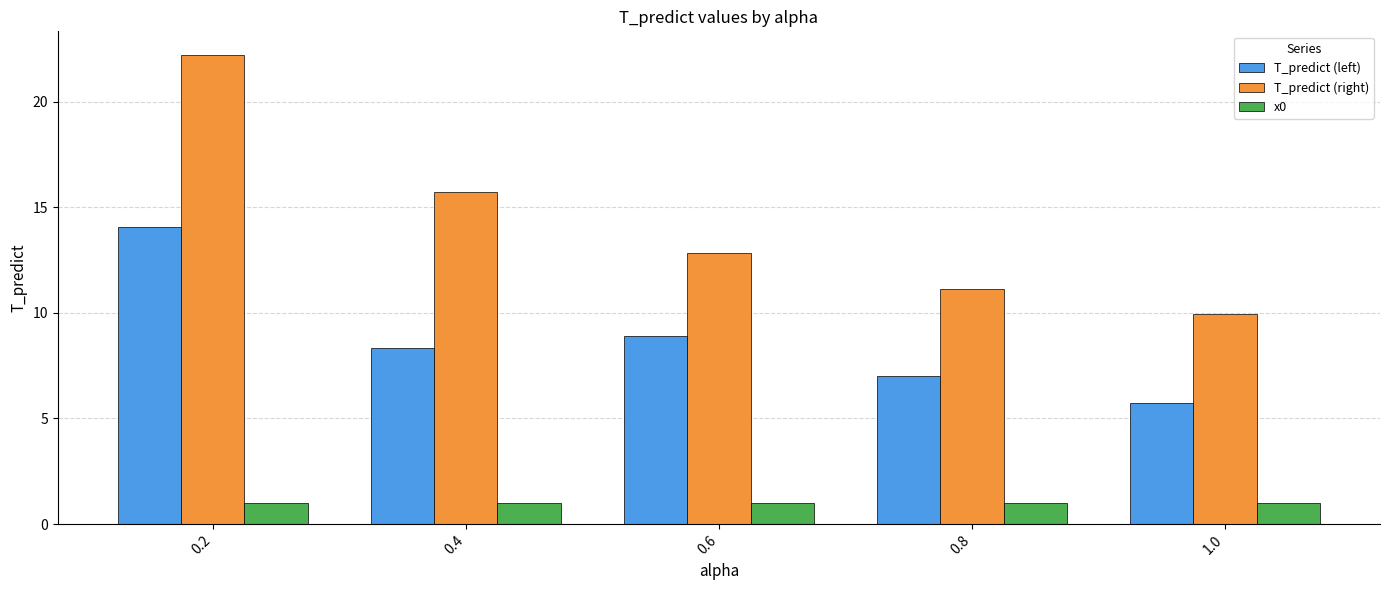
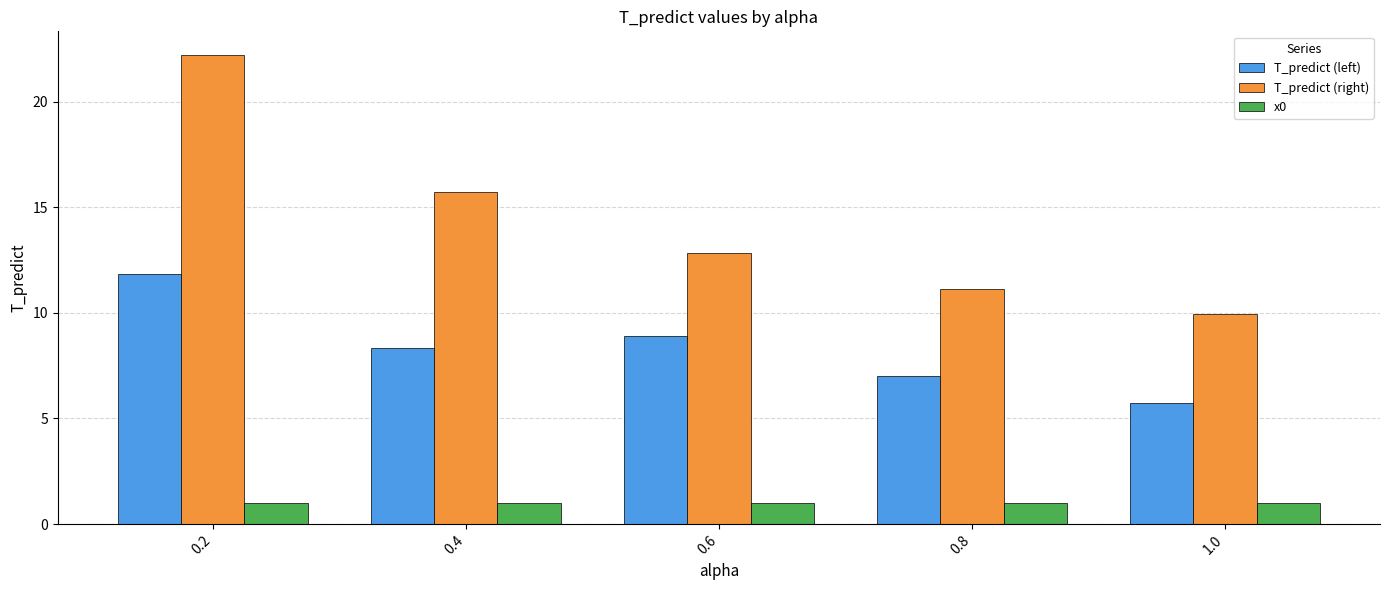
T_predict (left), 0.2: 14.0 -> 11.8
